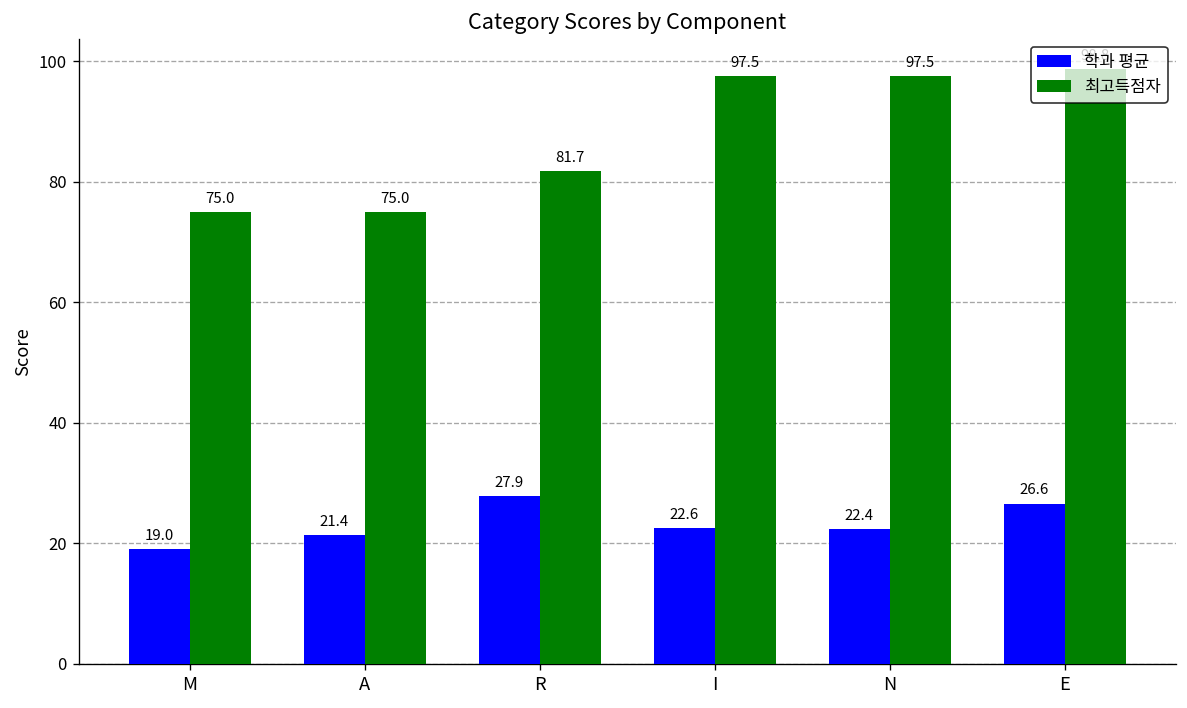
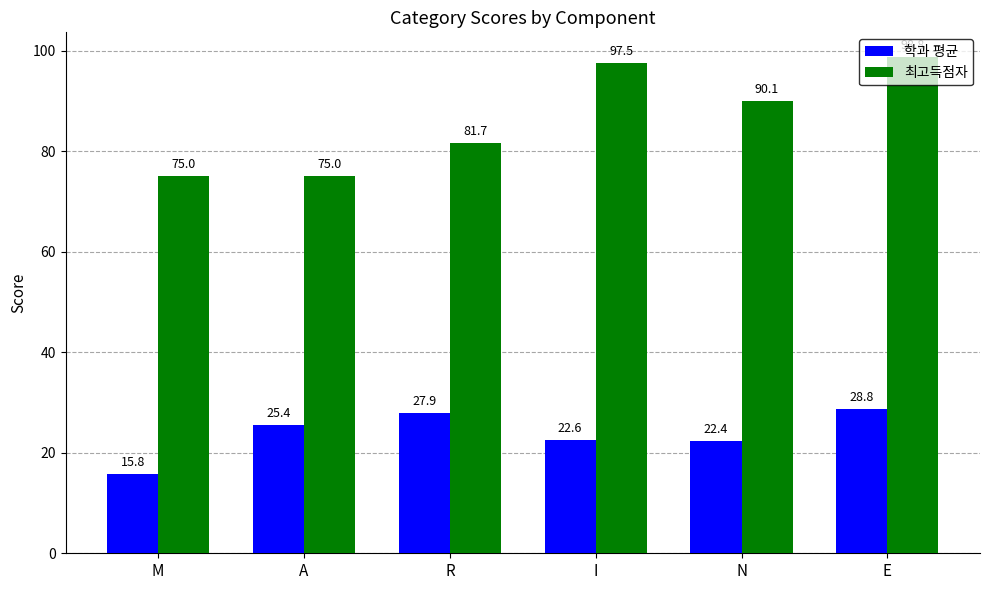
학과 평균, M: 19.0 -> 15.8
학과 평균, A: 21.4 -> 25.4
최고득점자, N: 97.5 -> 90.1
학과 평균, E: 26.6 -> 28.8
